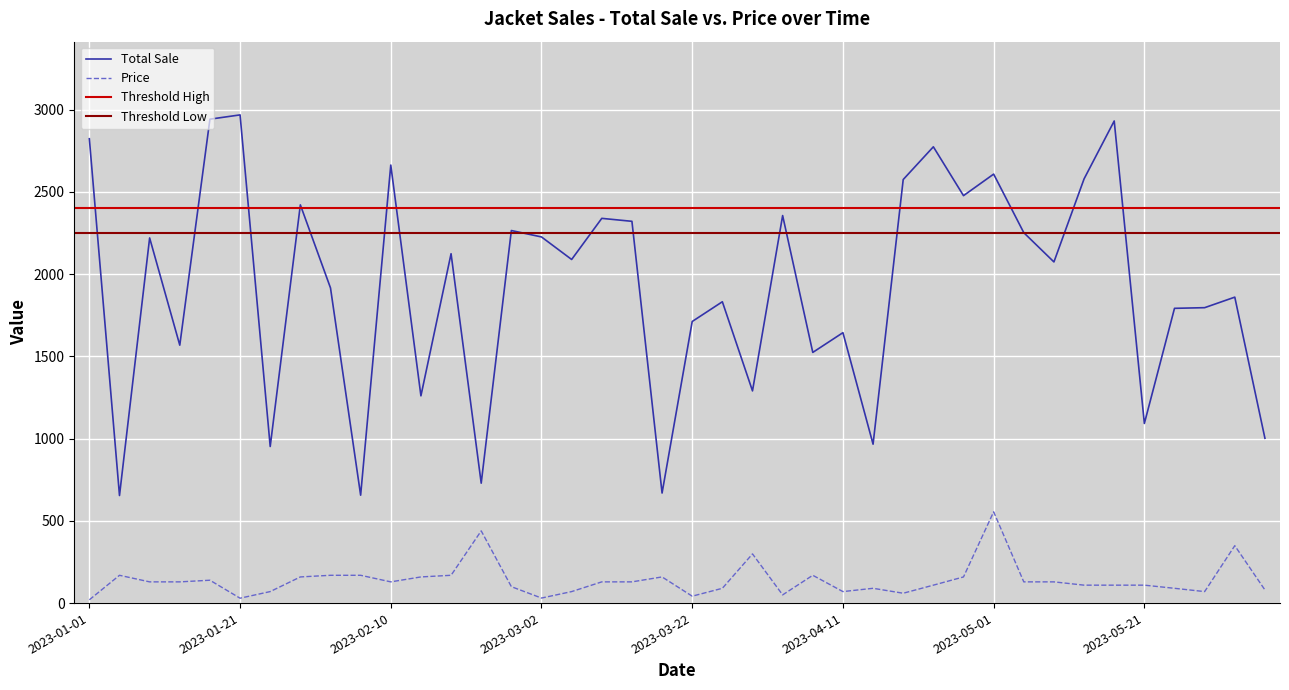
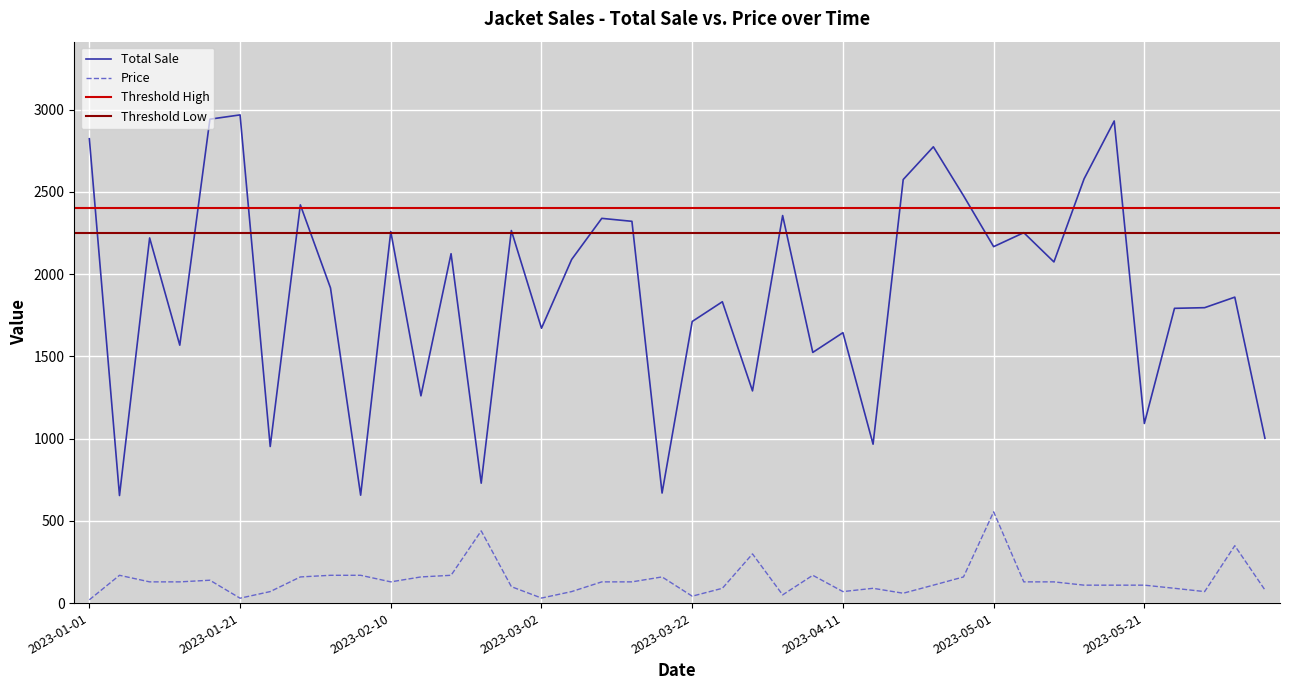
Total Sale, 2023-02-10: 2660 -> 2260
Total Sale, 2023-03-02: 2230 -> 1670
Total Sale, 2023-05-01: 2610 -> 2170
